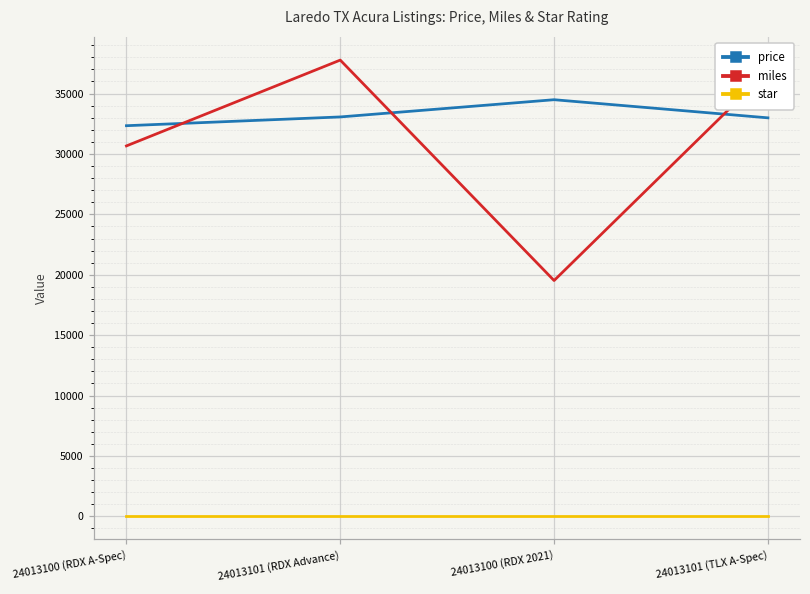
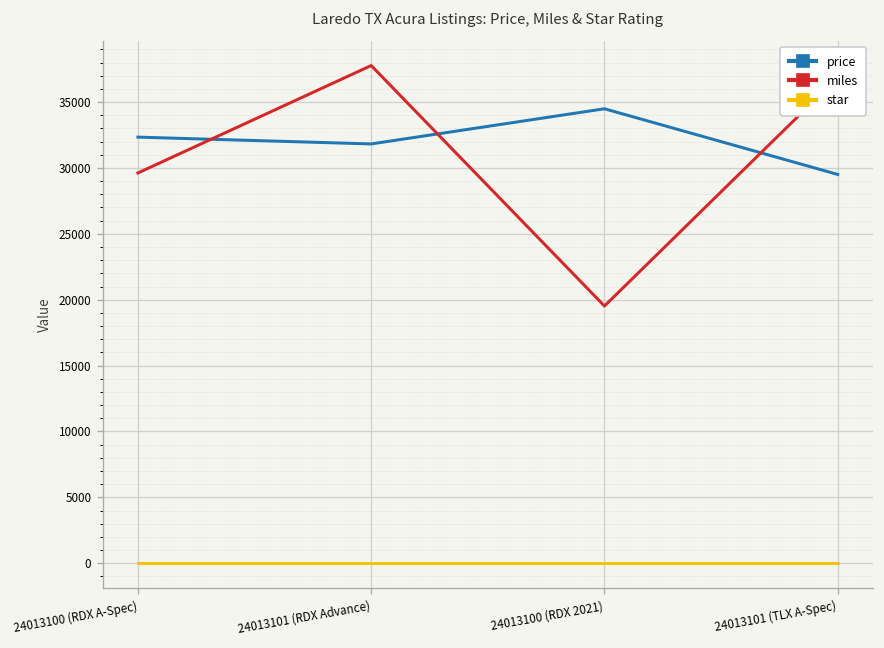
miles, 24013100 (RDX A-Spec): 30700 -> 29600
price, 24013101 (RDX Advance): 33100 -> 31800
price, 24013101 (TLX A-Spec): 33000 -> 29500
